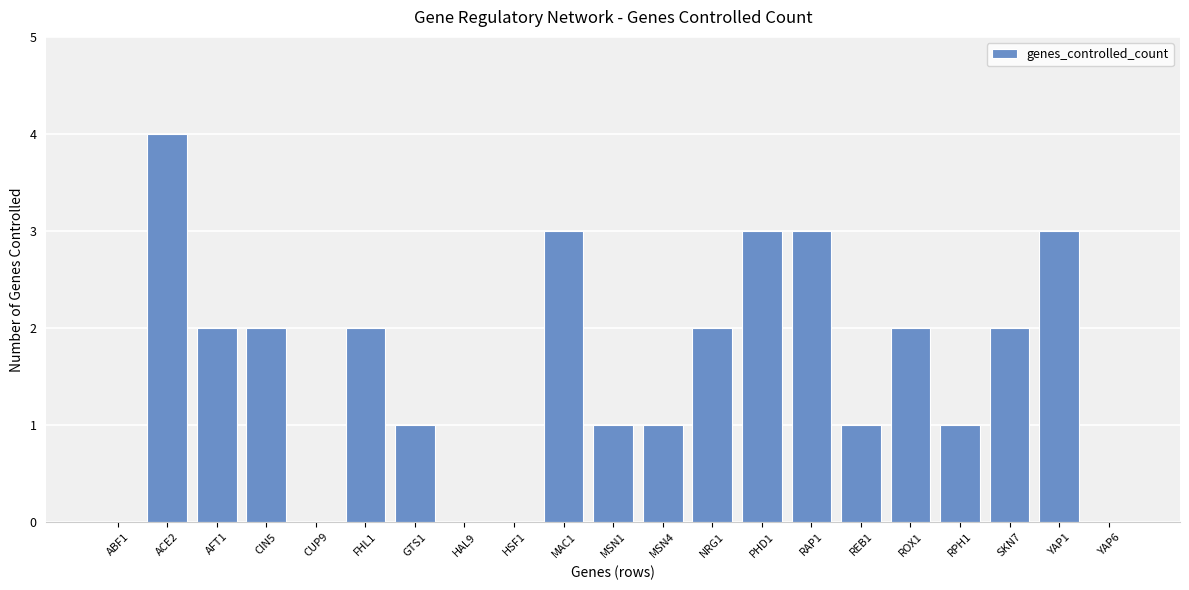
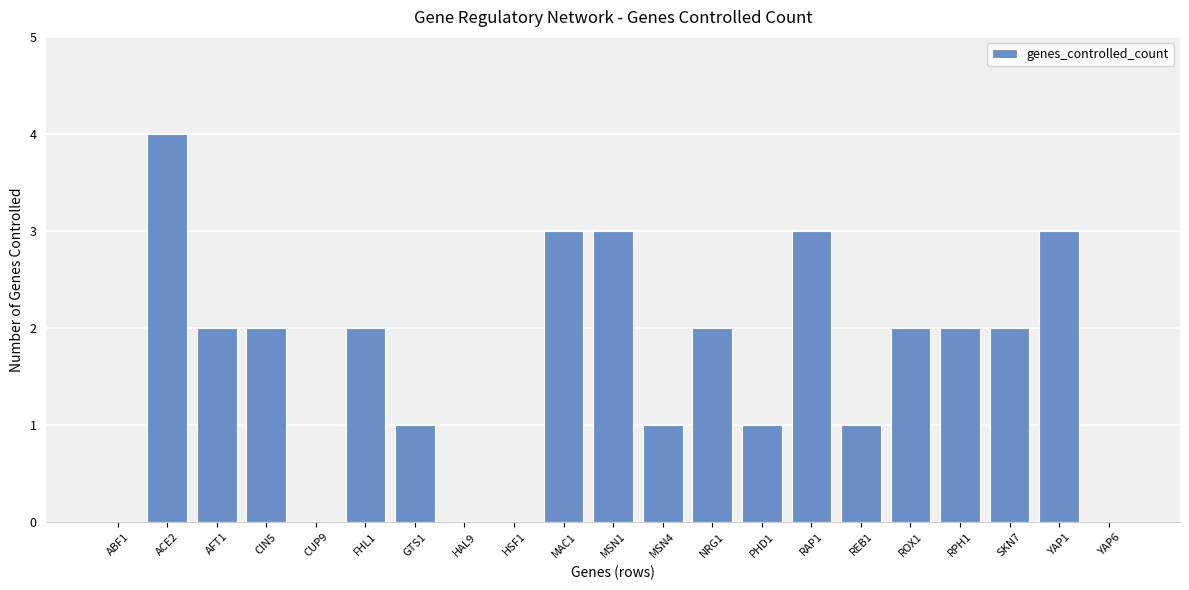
MSN1: 1 -> 3
PHD1: 3 -> 1
RPH1: 1 -> 2
